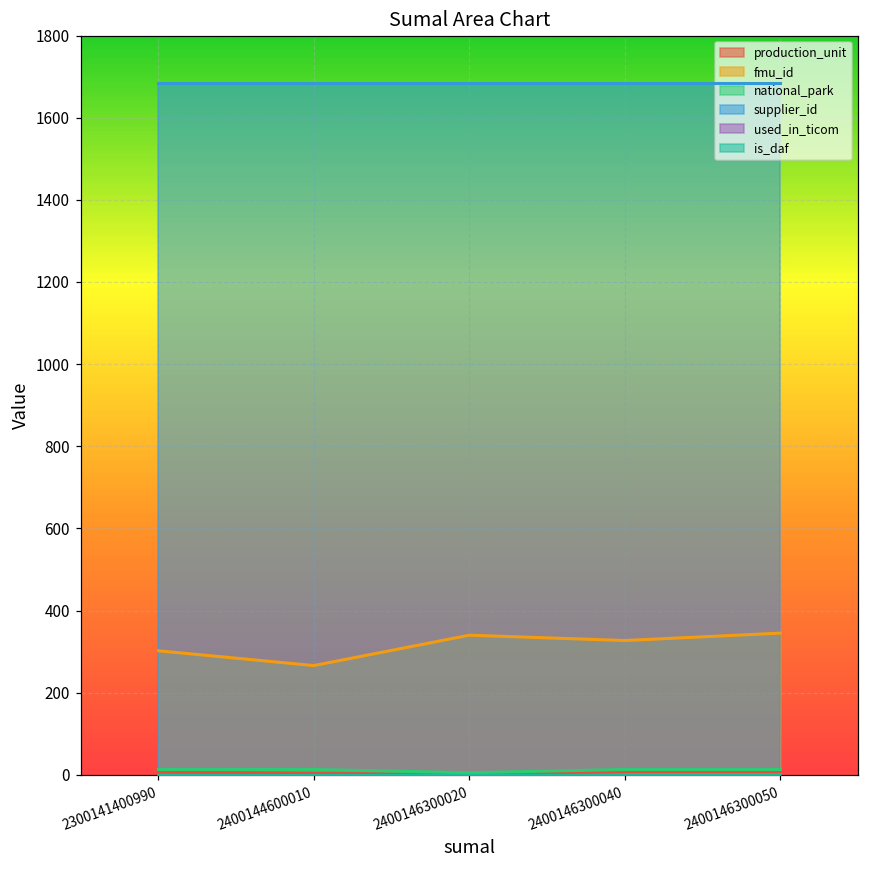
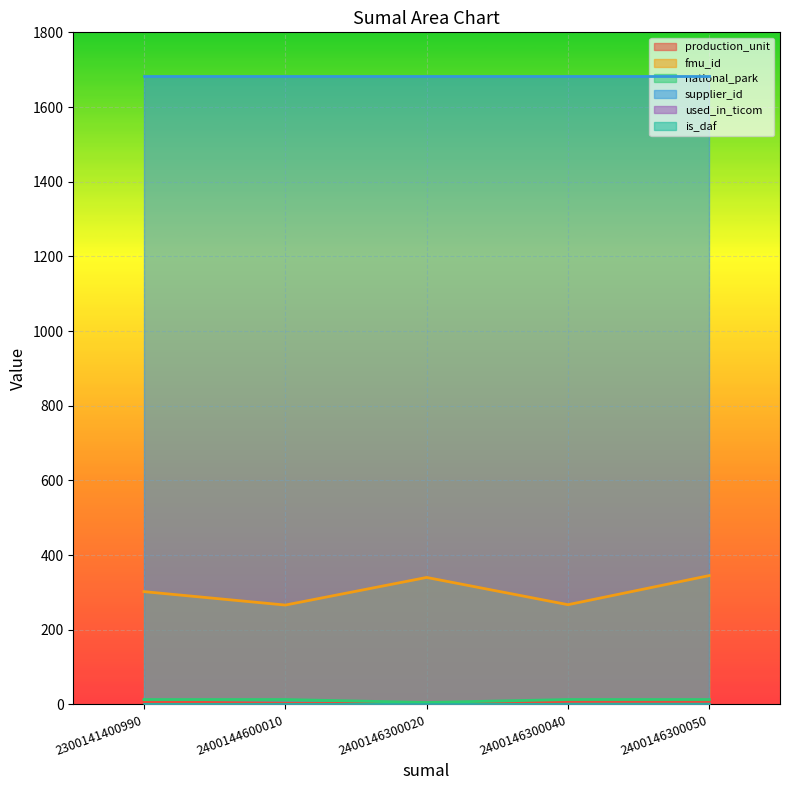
fmu_id, 2400146300040: 330 -> 270
